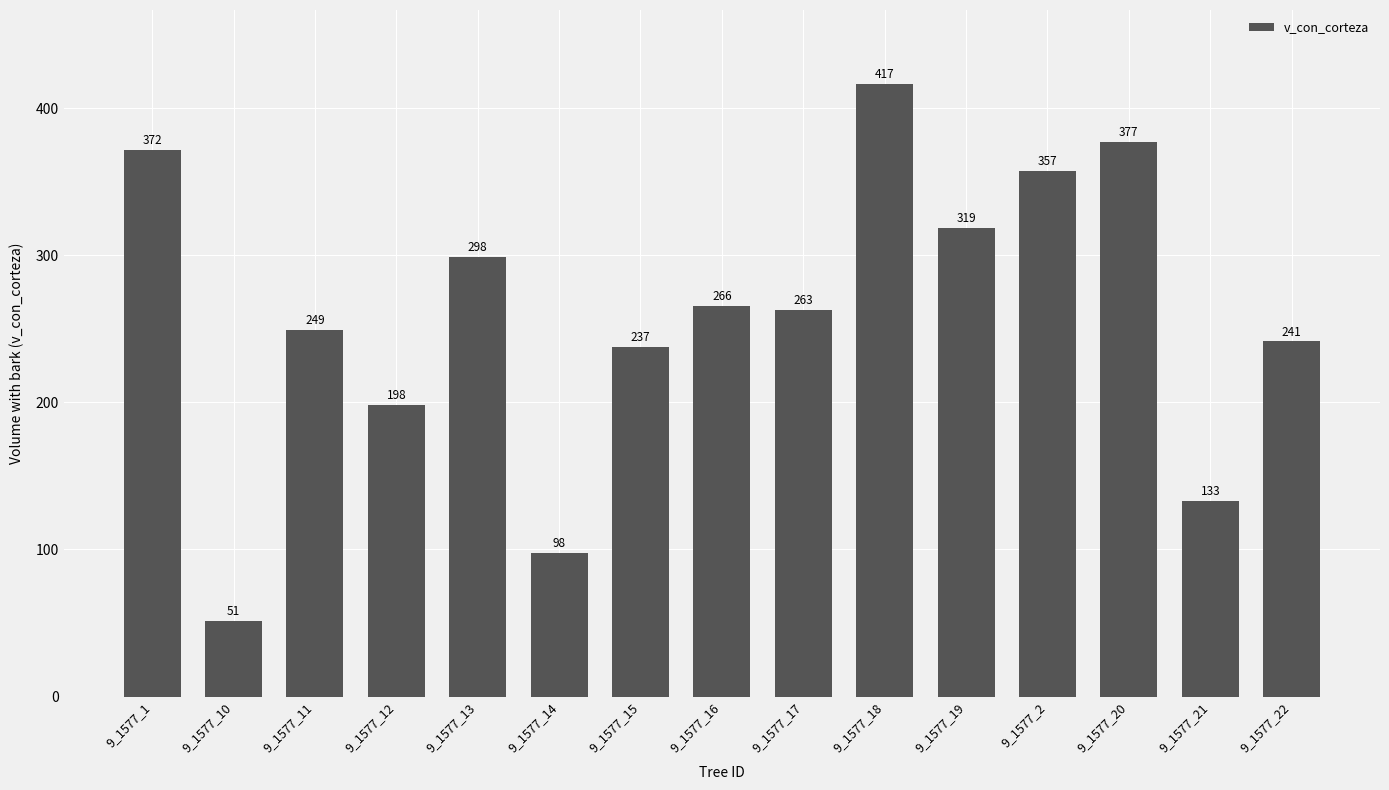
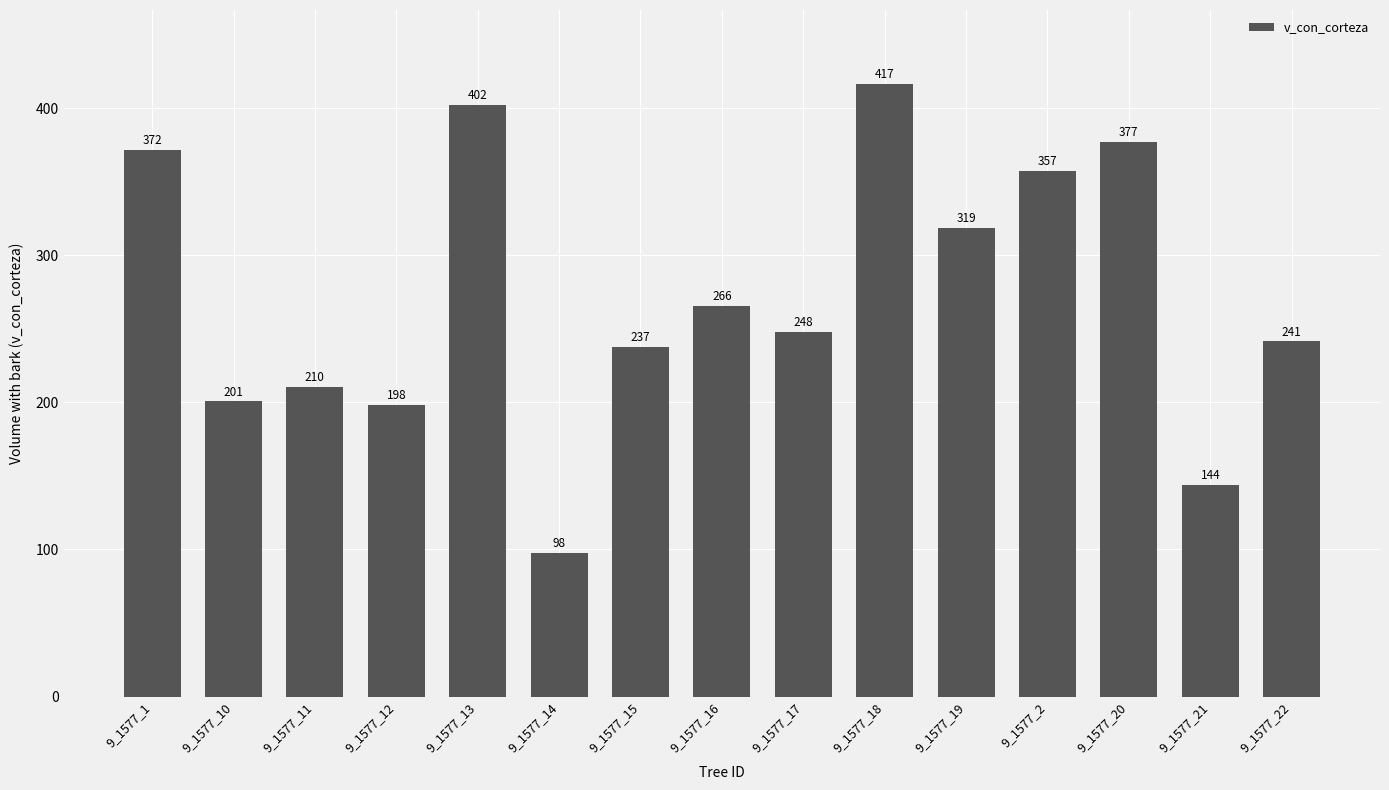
9_1577_10: 51 -> 201
9_1577_11: 249 -> 210
9_1577_13: 298 -> 402
9_1577_17: 263 -> 248
9_1577_21: 133 -> 144
